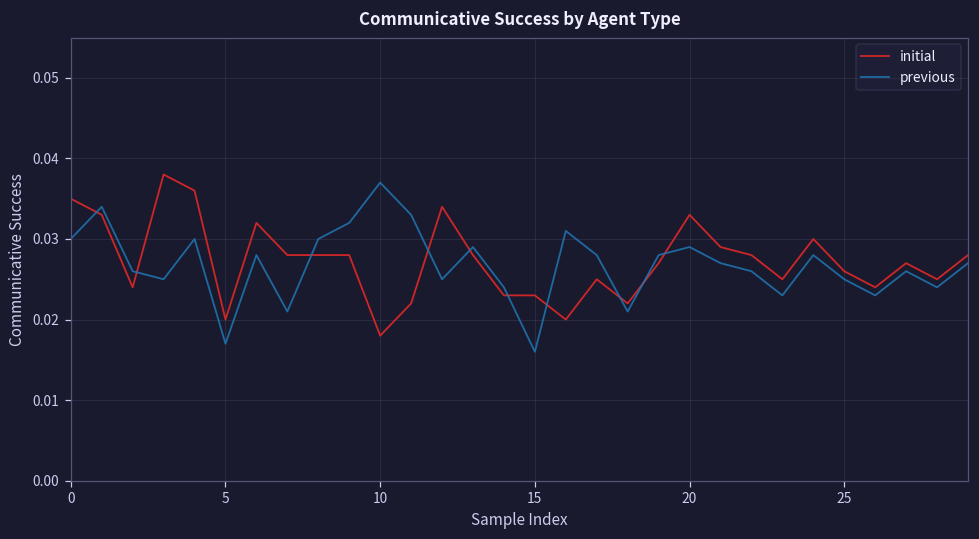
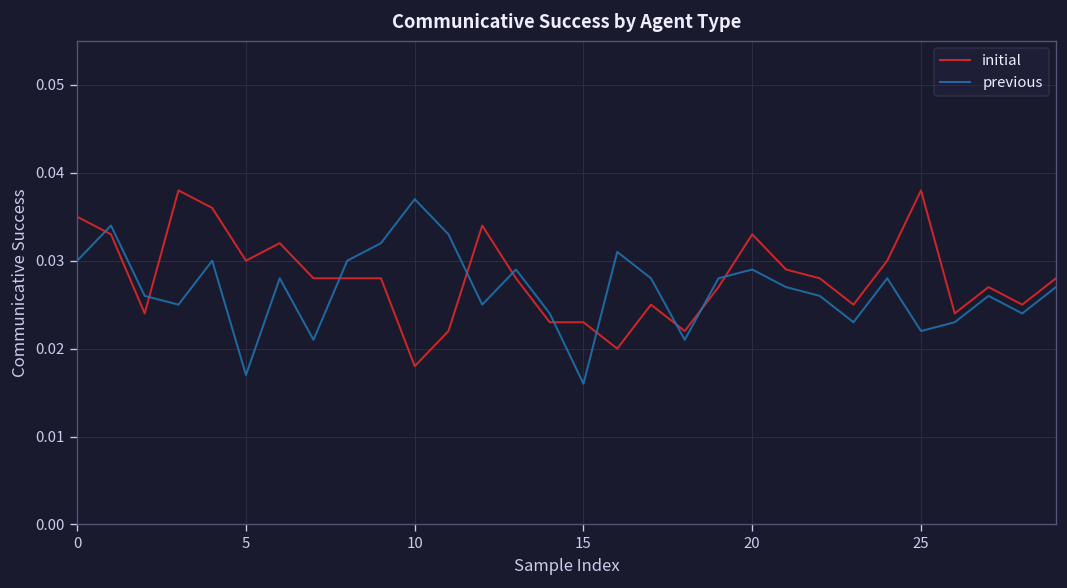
initial, 5: 0.02 -> 0.03
initial, 25: 0.026 -> 0.038
previous, 25: 0.025 -> 0.022
